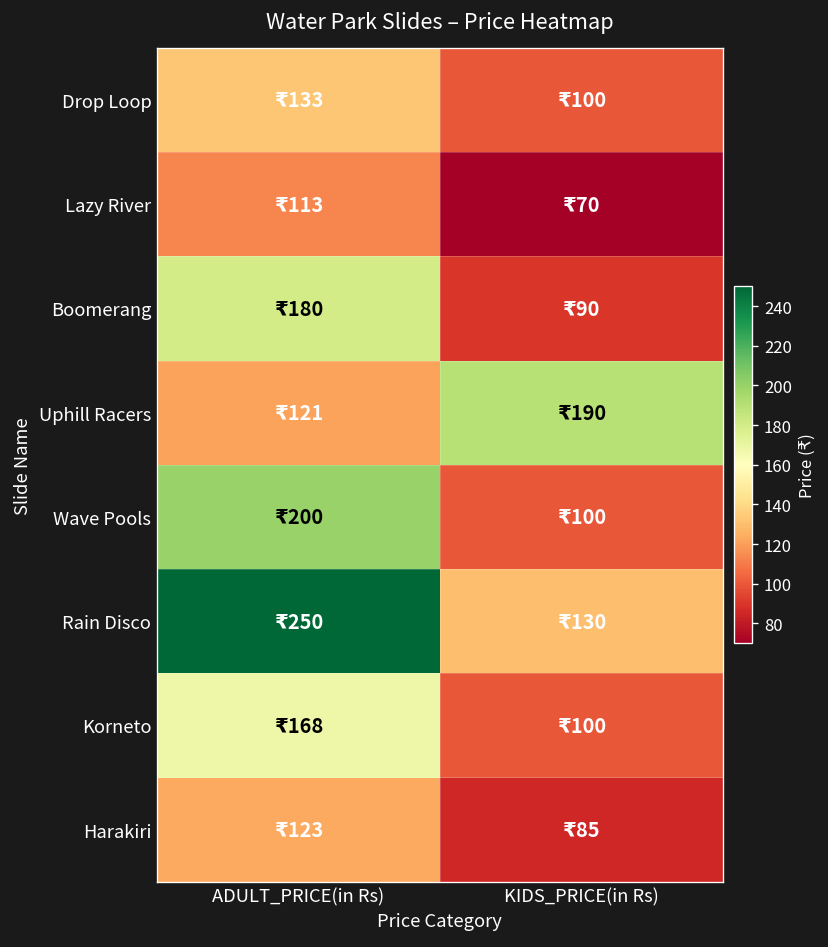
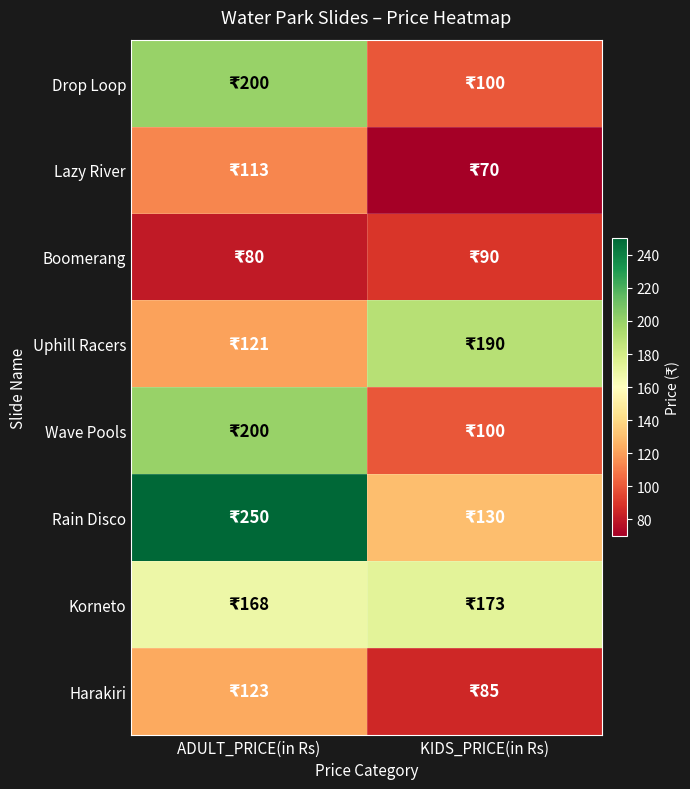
Drop Loop, ADULT_PRICE(in Rs): 133 -> 200
Boomerang, ADULT_PRICE(in Rs): 180 -> 80
Korneto, KIDS_PRICE(in Rs): 100 -> 173
